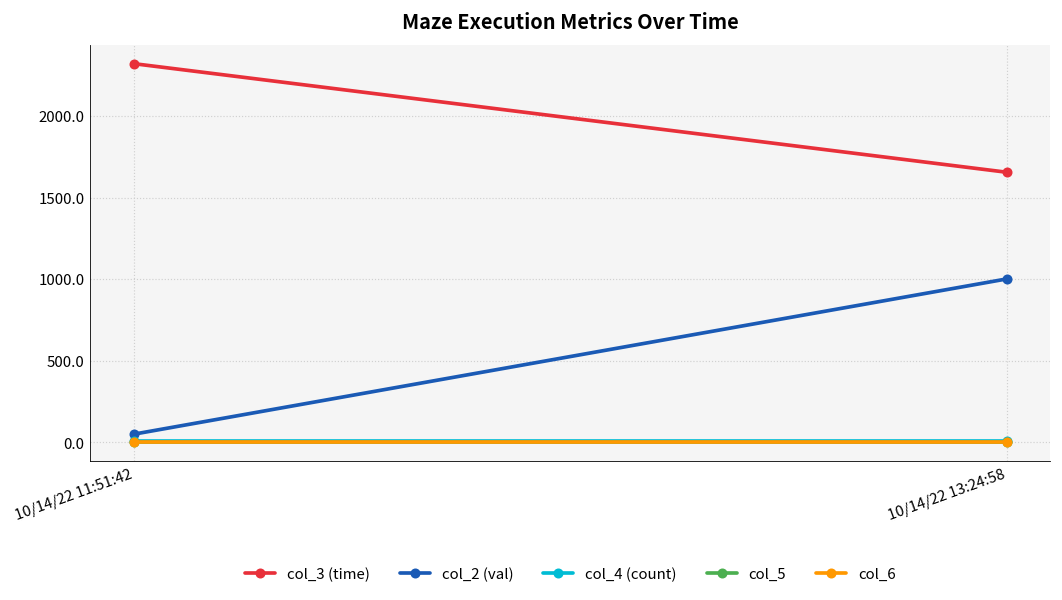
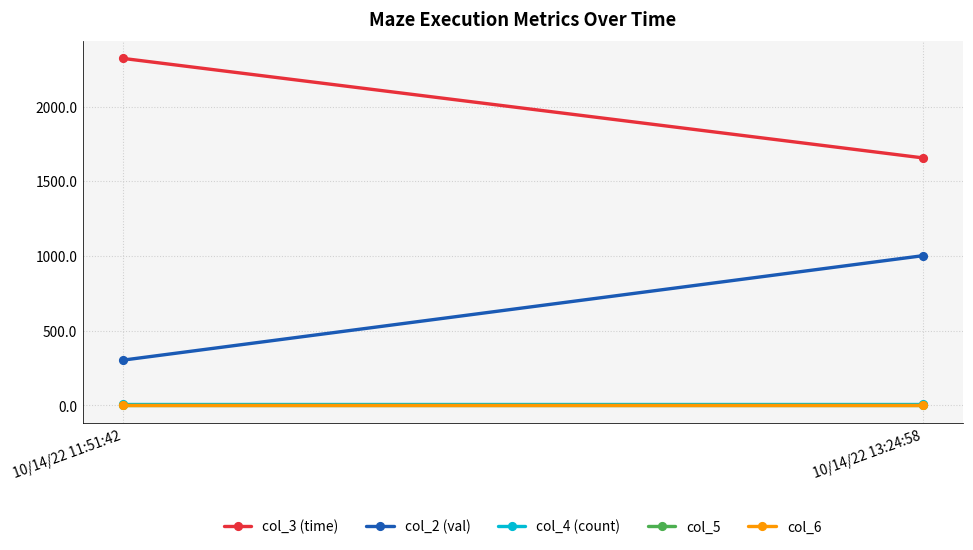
col_2 (val), 10/14/22 11:51:42: 50 -> 300
